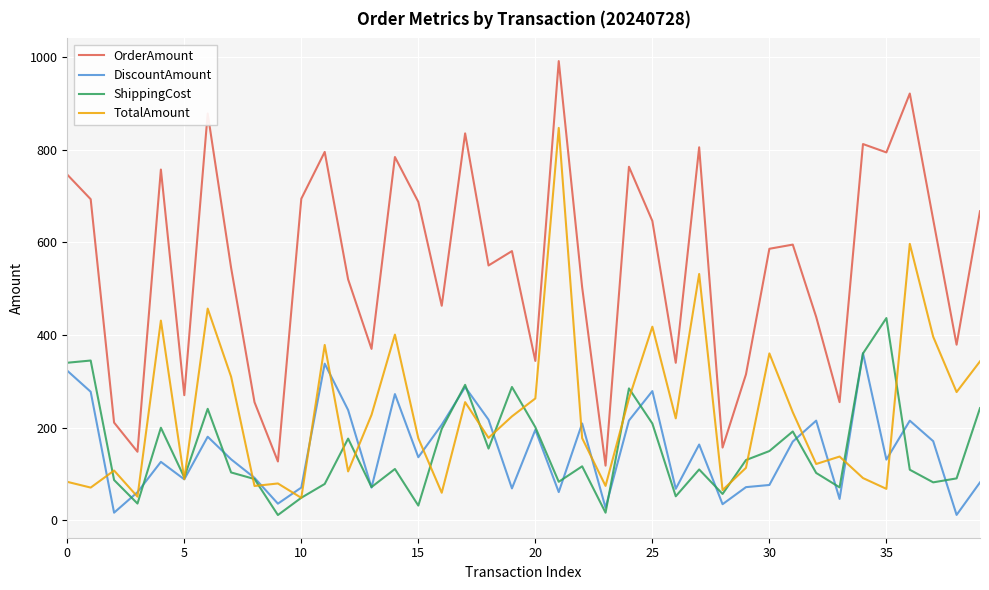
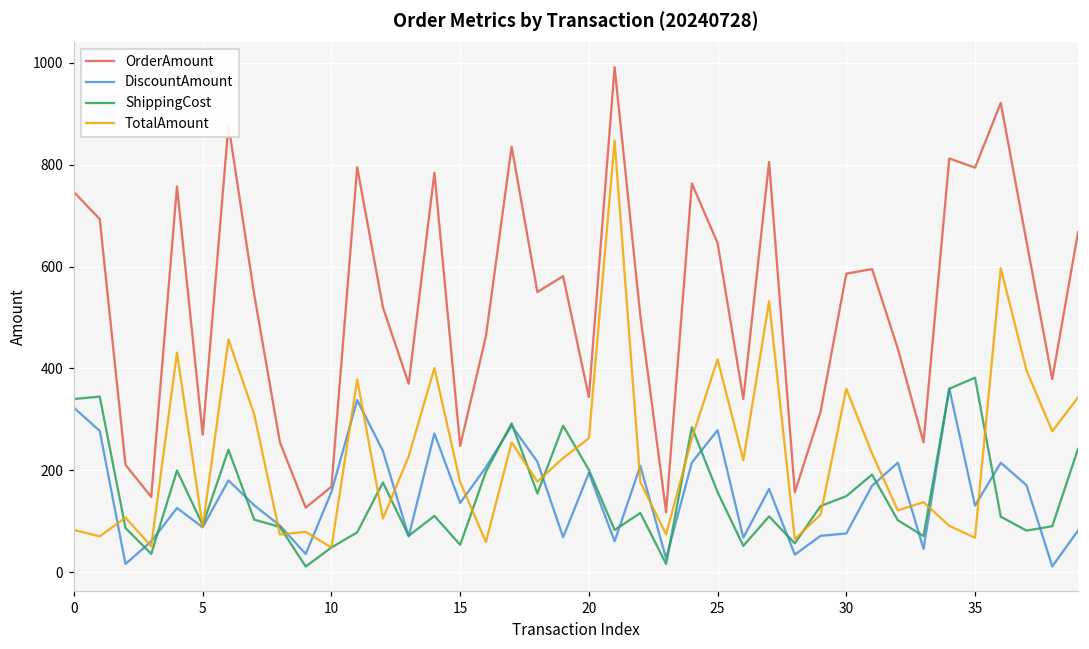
OrderAmount, 10: 690 -> 170
DiscountAmount, 10: 70 -> 160
OrderAmount, 15: 690 -> 250
ShippingCost, 15: 30 -> 50
ShippingCost, 25: 210 -> 160
ShippingCost, 35: 440 -> 380
